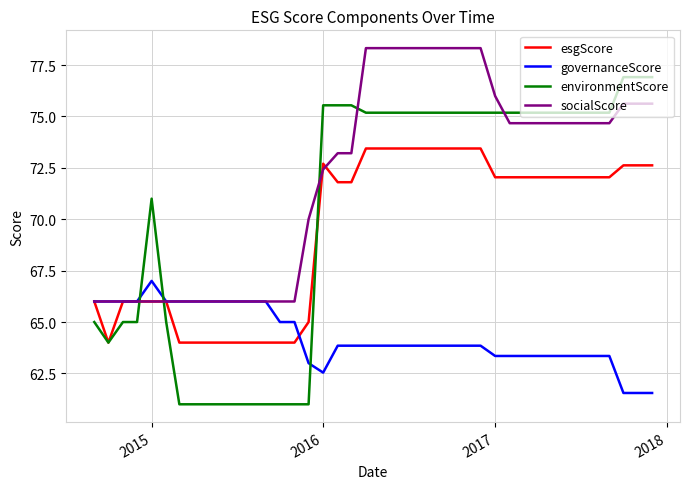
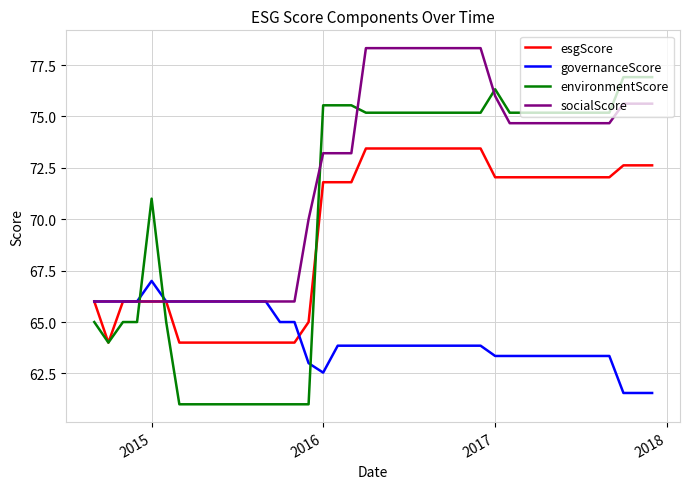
esgScore, 2016: 72.7 -> 71.8
socialScore, 2016: 72.4 -> 73.2
environmentScore, 2017: 75.2 -> 76.3
